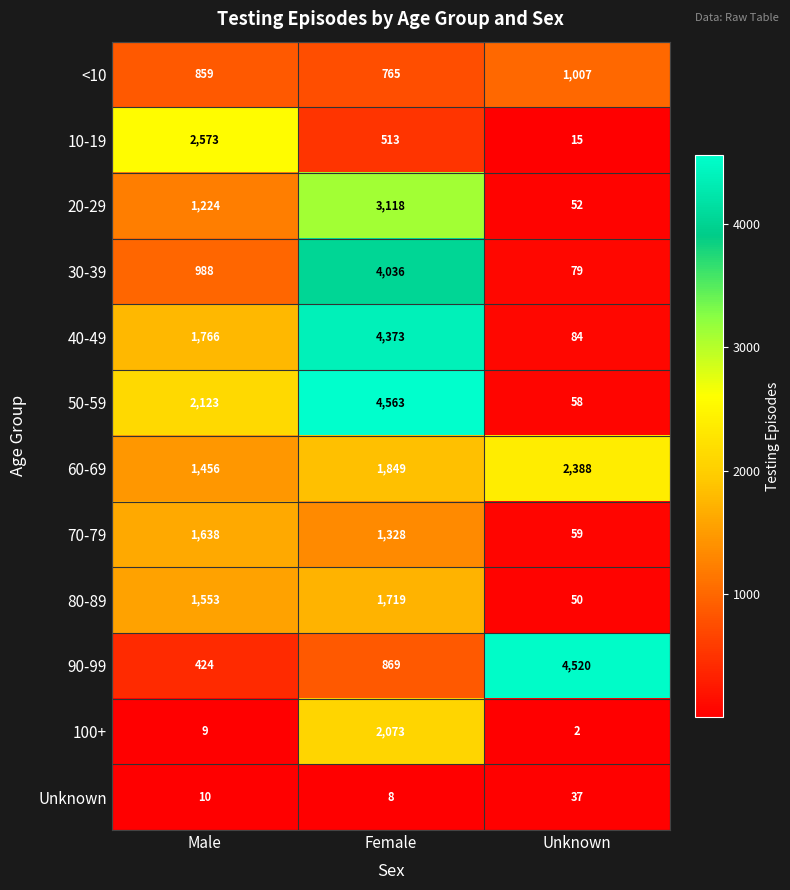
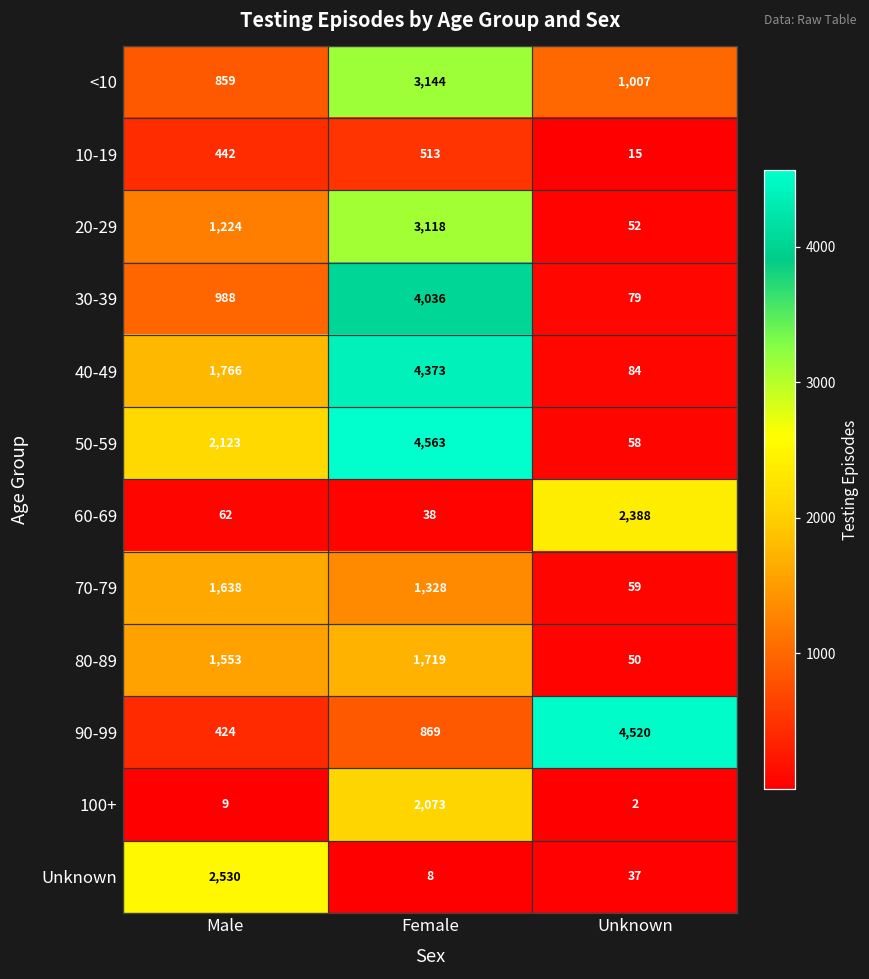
<10, Female: 765 -> 3,144
10-19, Male: 2,573 -> 442
60-69, Male: 1,456 -> 62
60-69, Female: 1,849 -> 38
Unknown, Male: 10 -> 2,530
